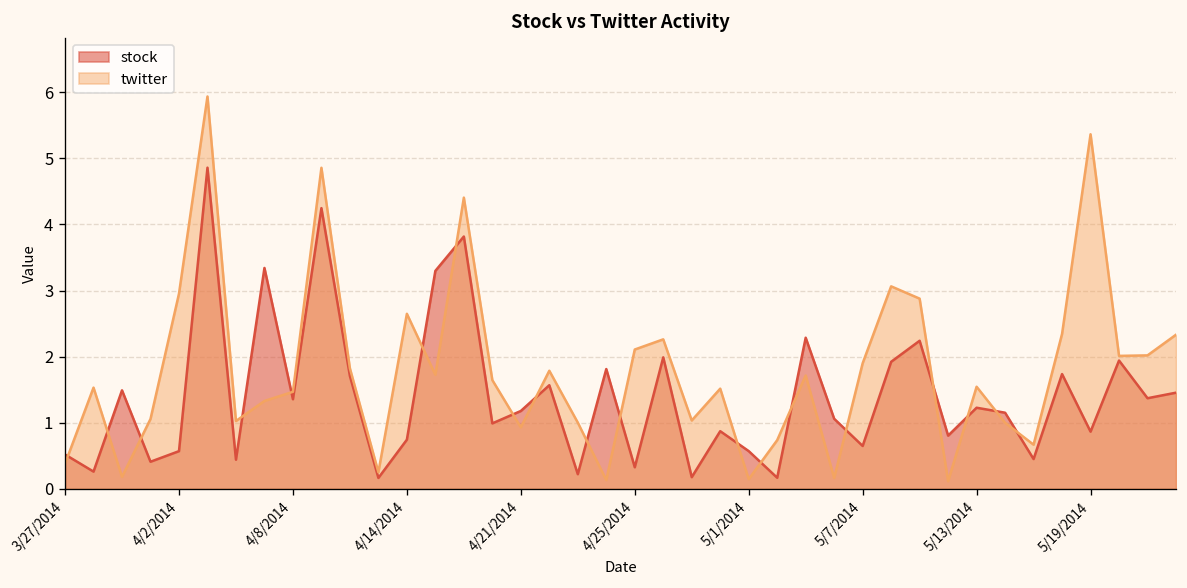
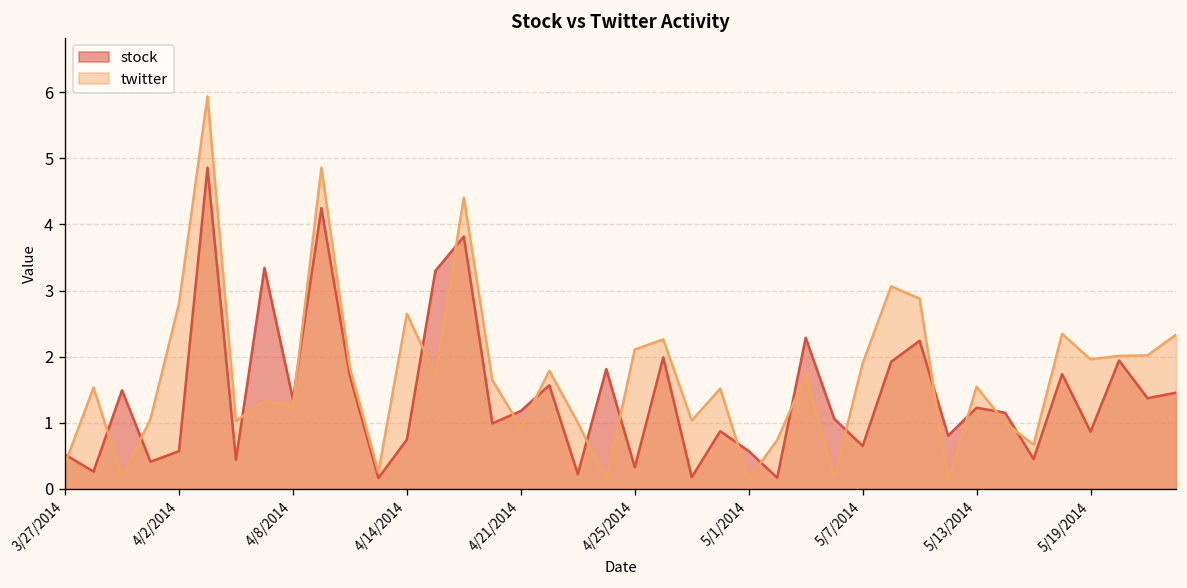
twitter, 4/2/2014: 3.0 -> 2.8
twitter, 4/8/2014: 1.5 -> 1.3
twitter, 5/19/2014: 5.4 -> 2.0
